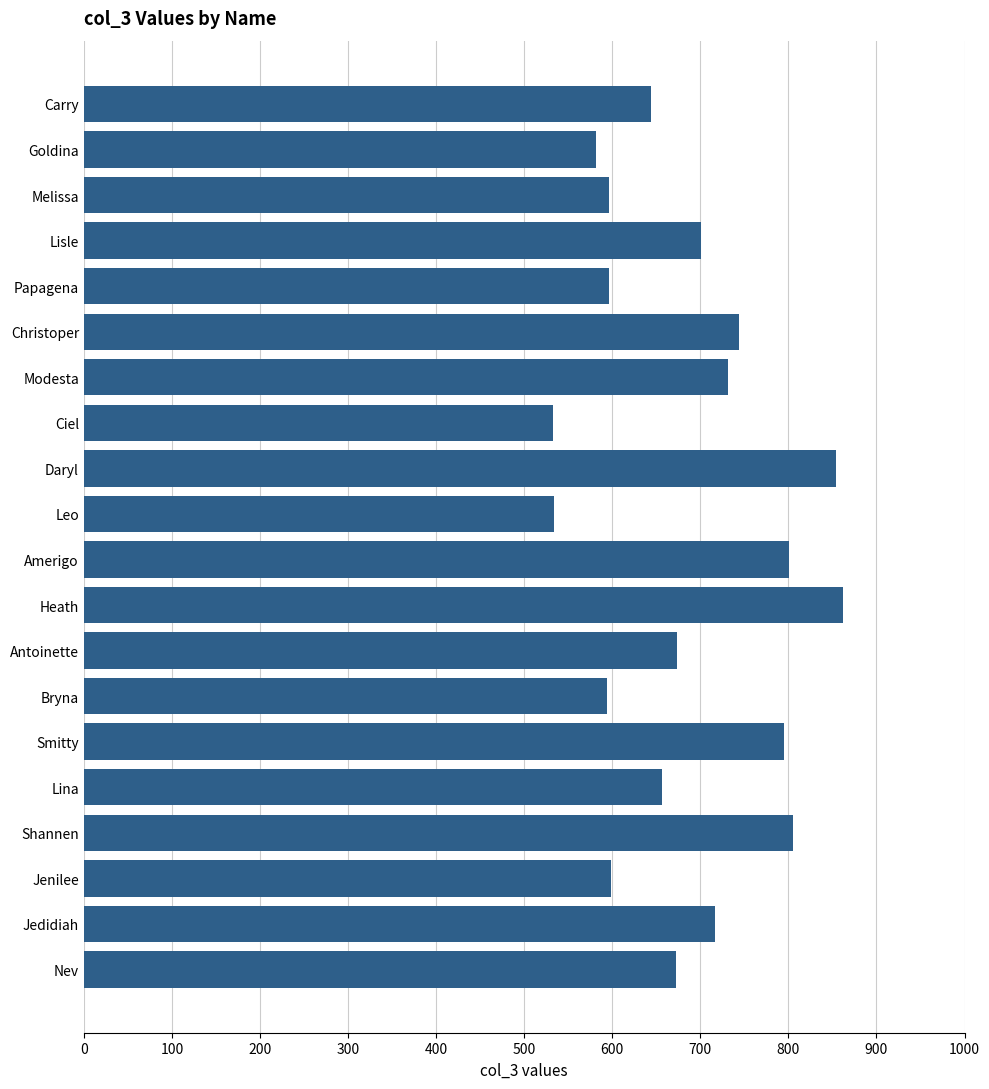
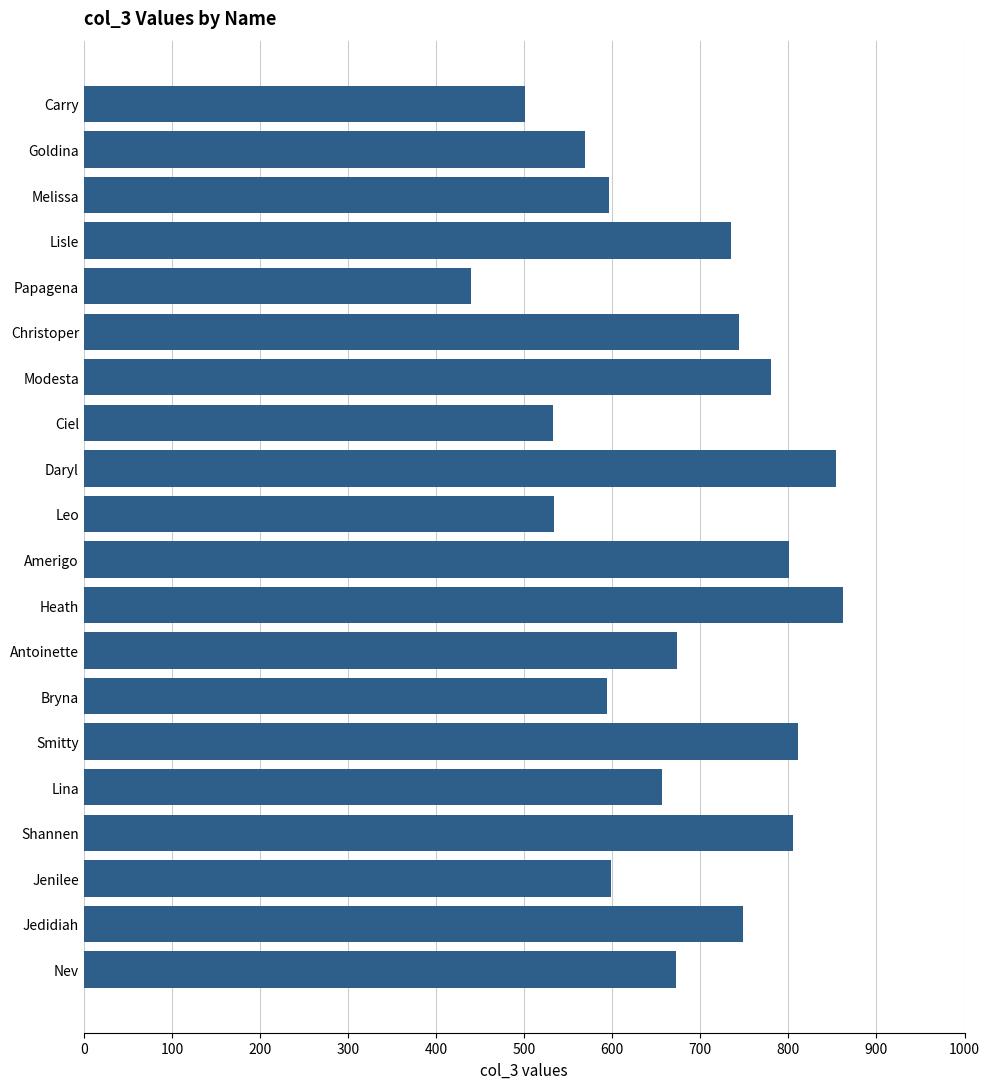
Carry: 640 -> 500
Goldina: 580 -> 570
Lisle: 700 -> 730
Papagena: 600 -> 440
Modesta: 730 -> 780
Smitty: 790 -> 810
Jedidiah: 720 -> 750
